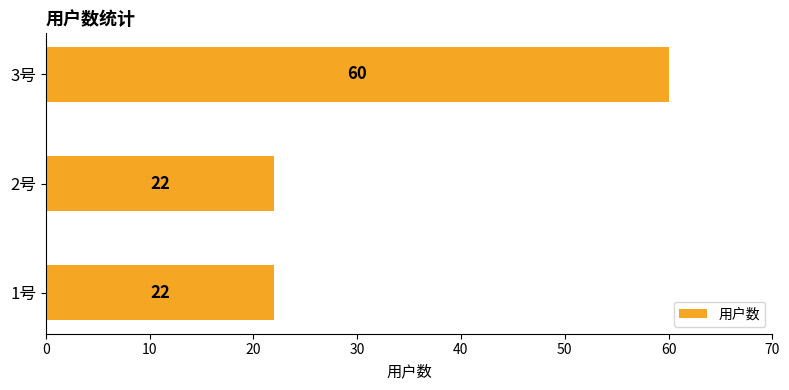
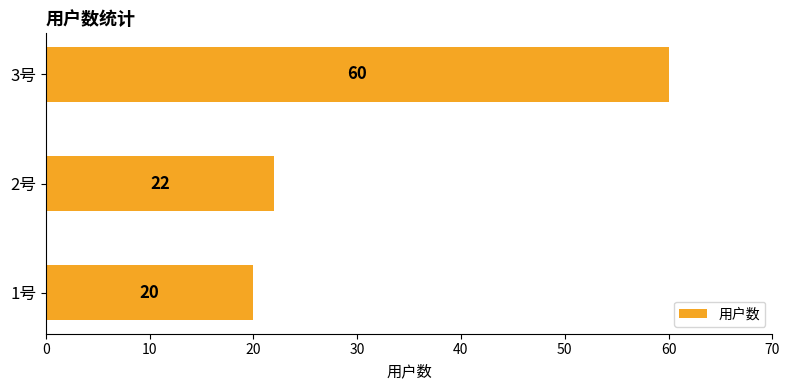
1号: 22 -> 20
